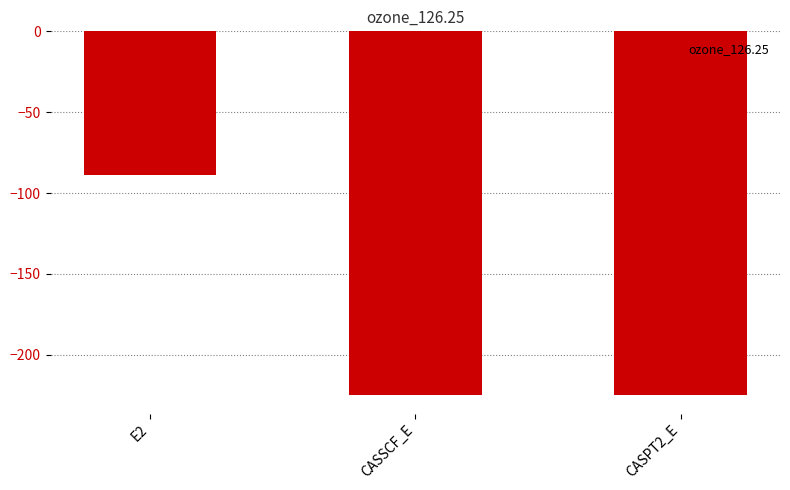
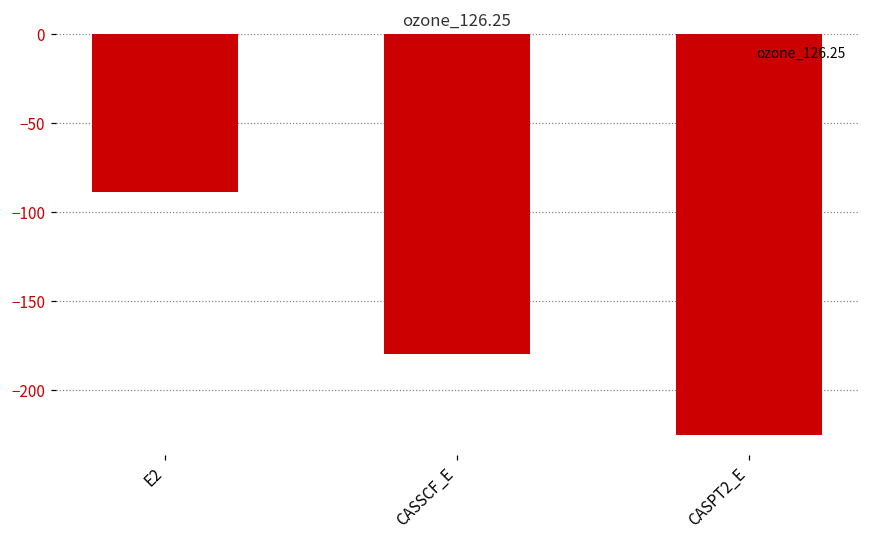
CASSCF_E: -225 -> -179
